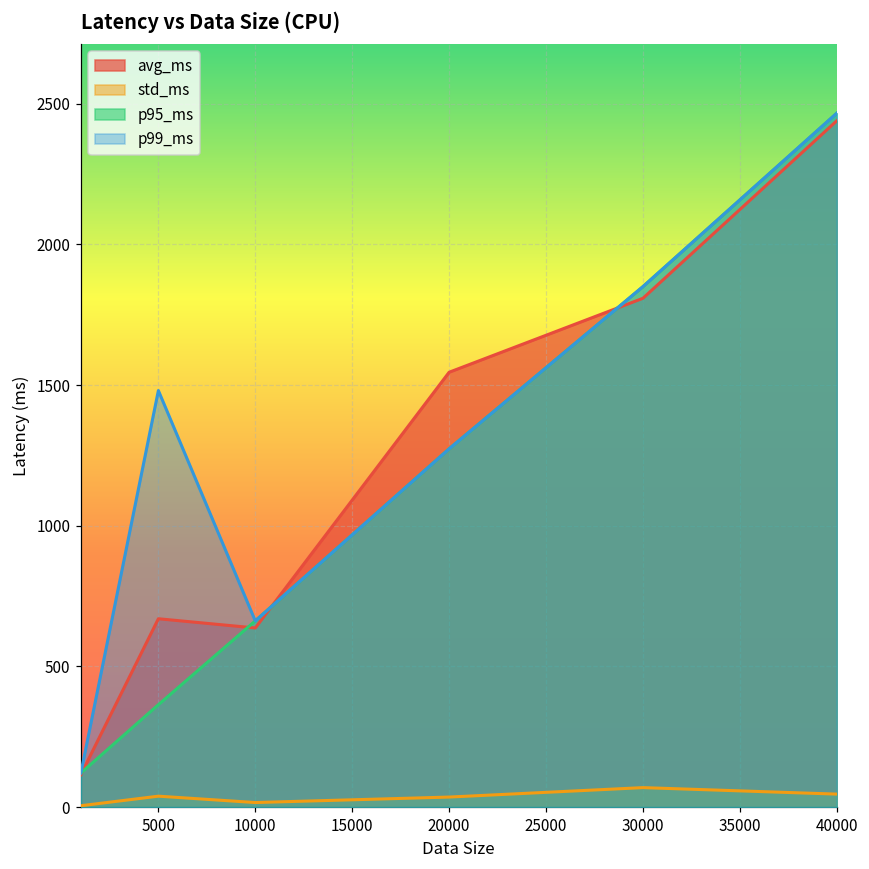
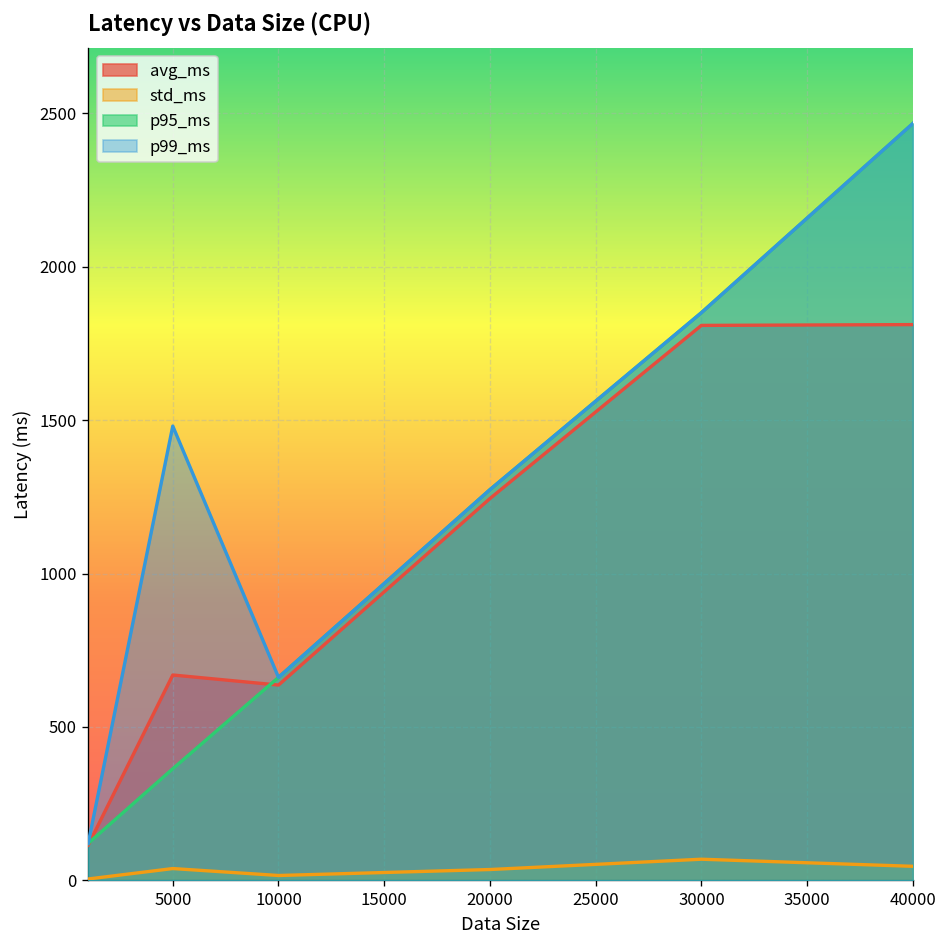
avg_ms, 20000: 1550 -> 1240
avg_ms, 40000: 2440 -> 1810
